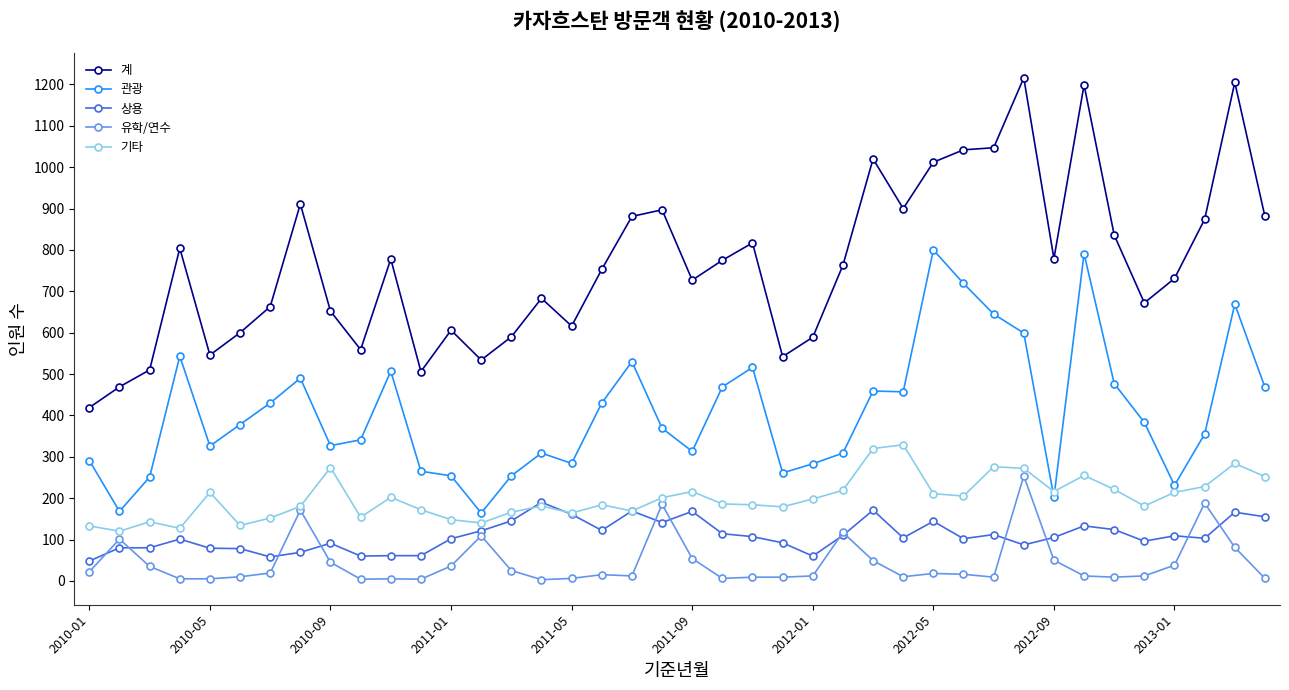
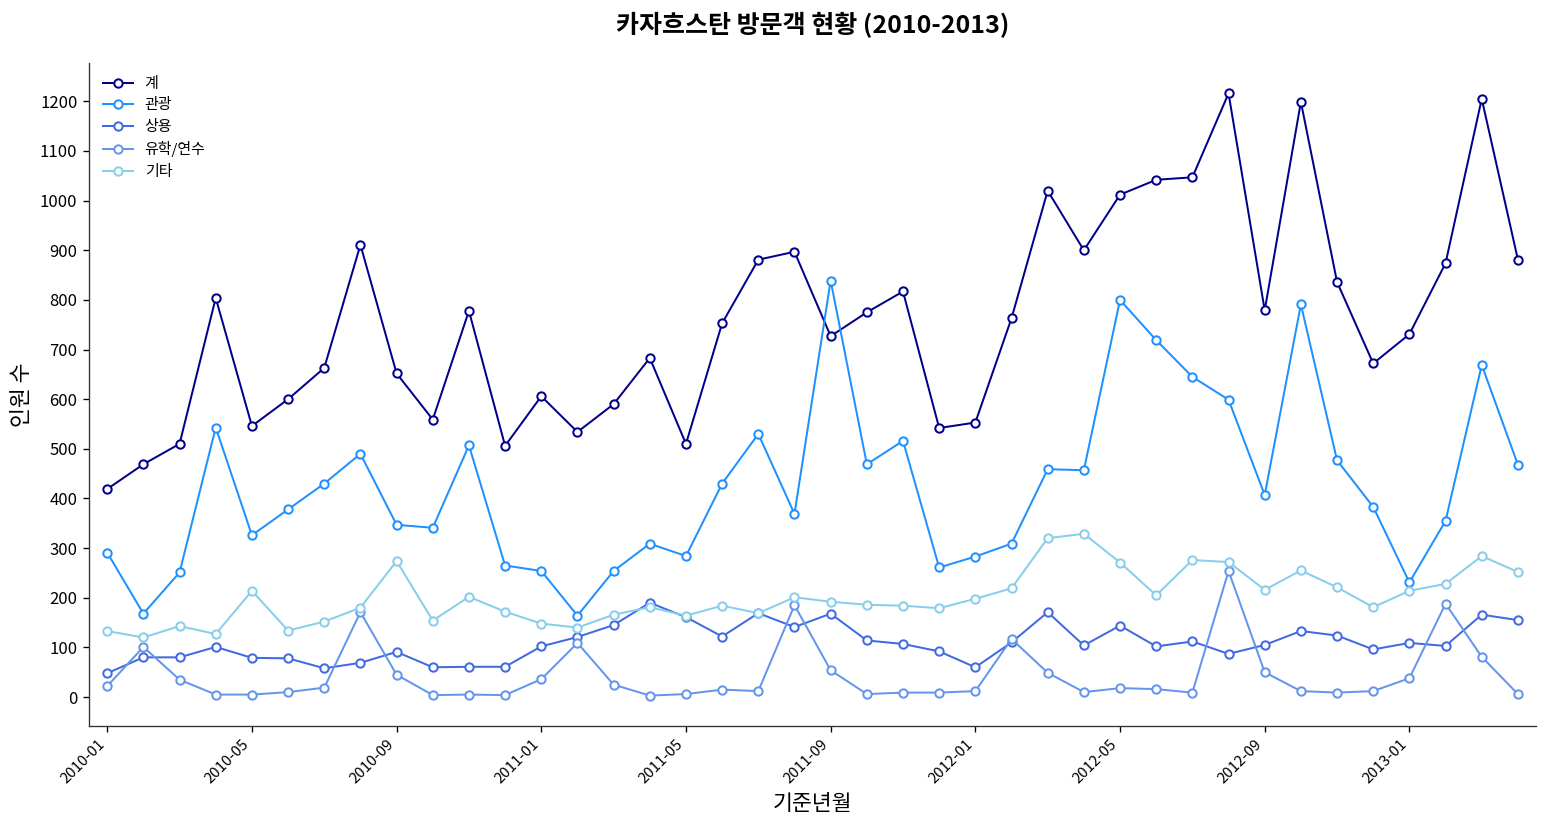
관광, 2010-09: 330 -> 350
계, 2011-05: 620 -> 510
관광, 2011-09: 310 -> 840
기타, 2011-09: 220 -> 190
계, 2012-01: 590 -> 550
기타, 2012-05: 210 -> 270
관광, 2012-09: 200 -> 410
